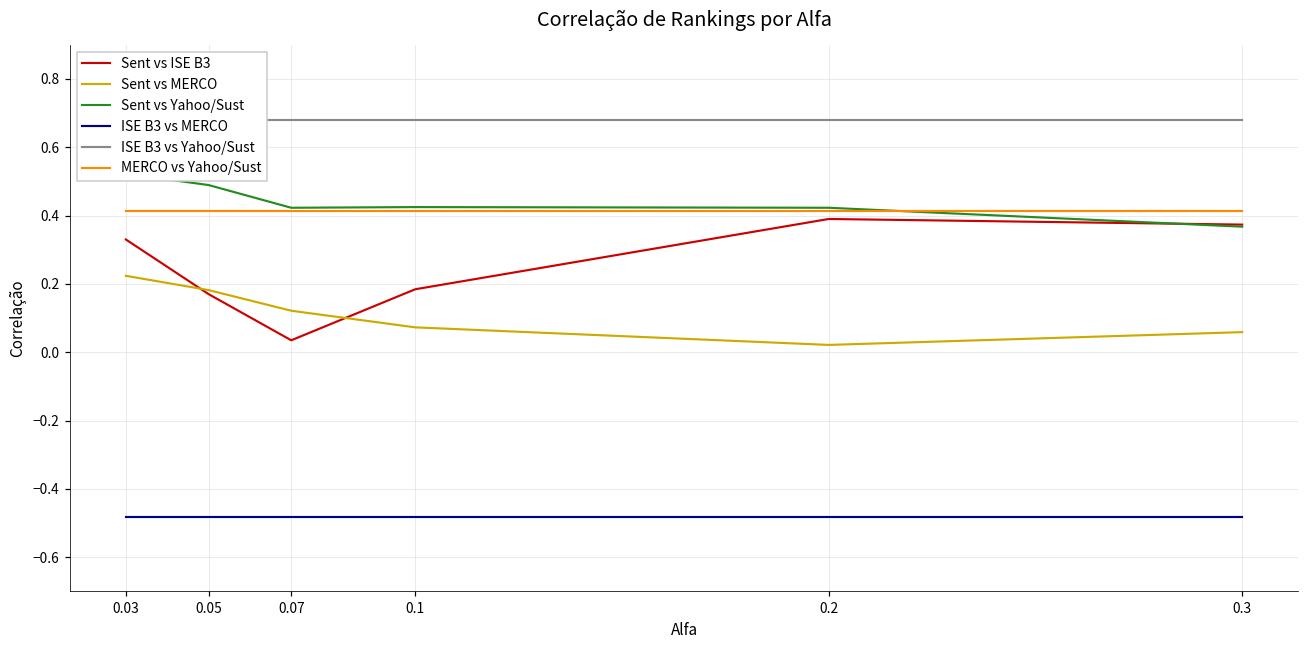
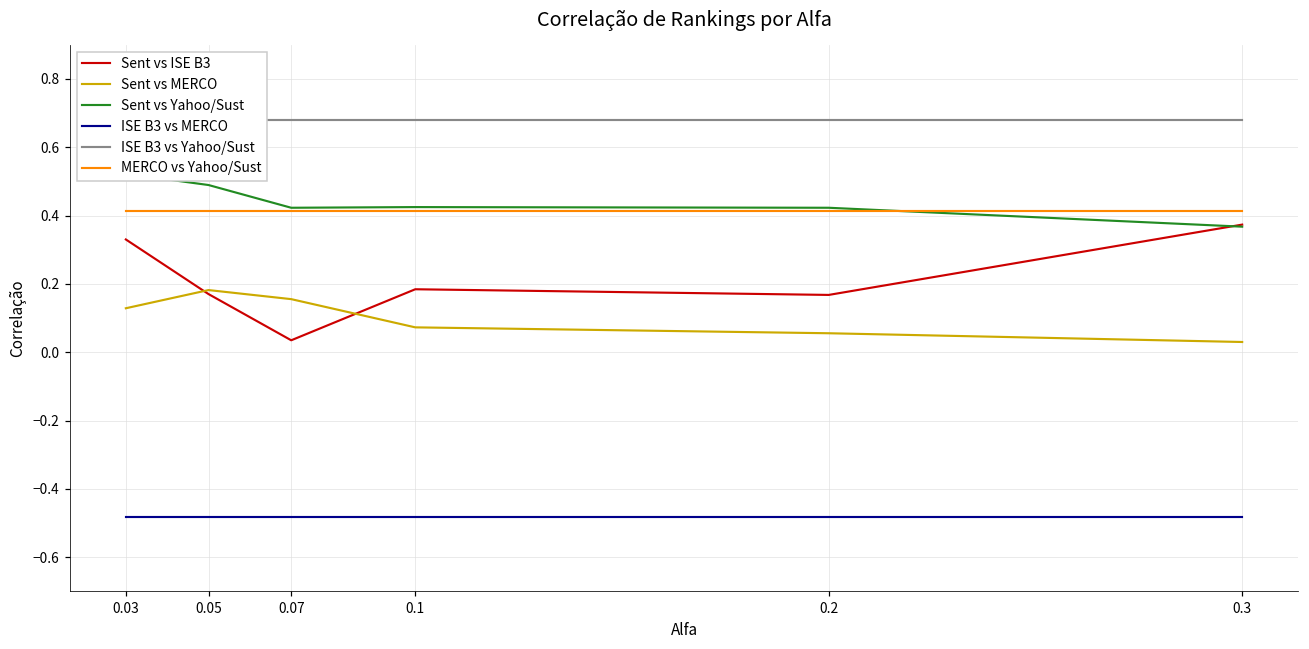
Sent vs MERCO, 0.03: 0.22 -> 0.13
Sent vs MERCO, 0.07: 0.12 -> 0.16
Sent vs ISE B3, 0.2: 0.39 -> 0.17
Sent vs MERCO, 0.2: 0.02 -> 0.06
Sent vs MERCO, 0.3: 0.06 -> 0.03
